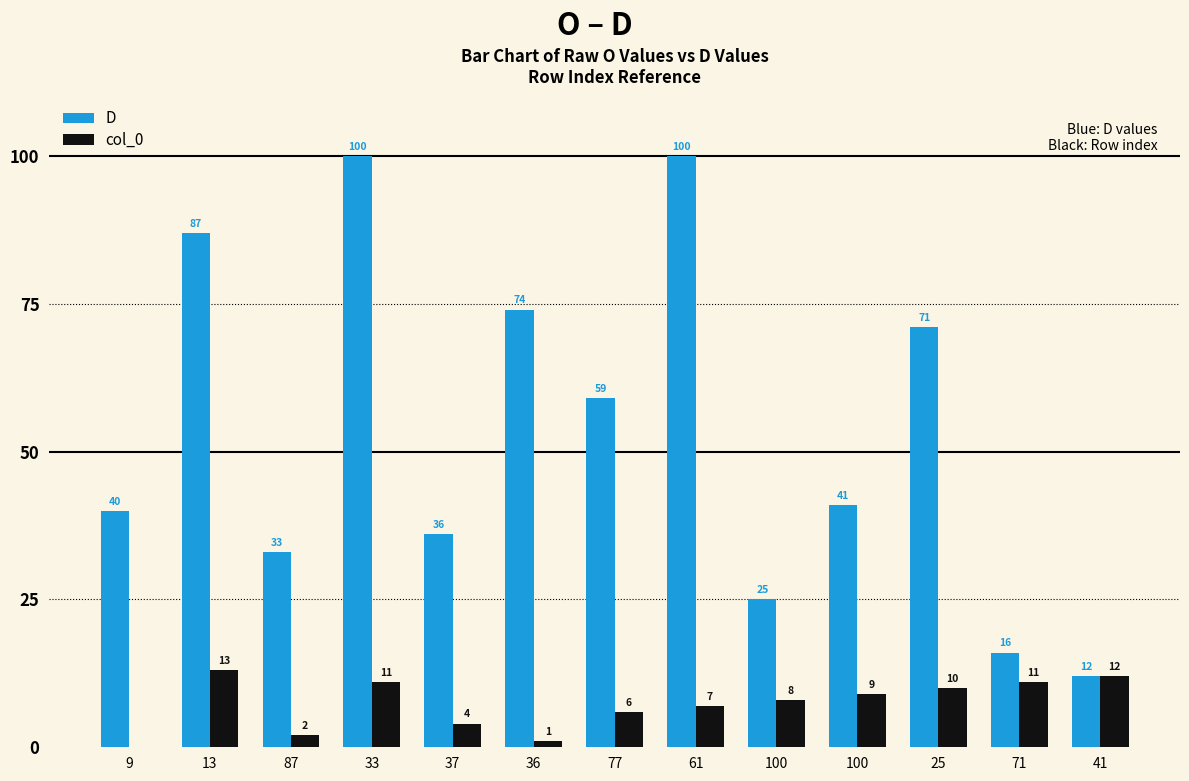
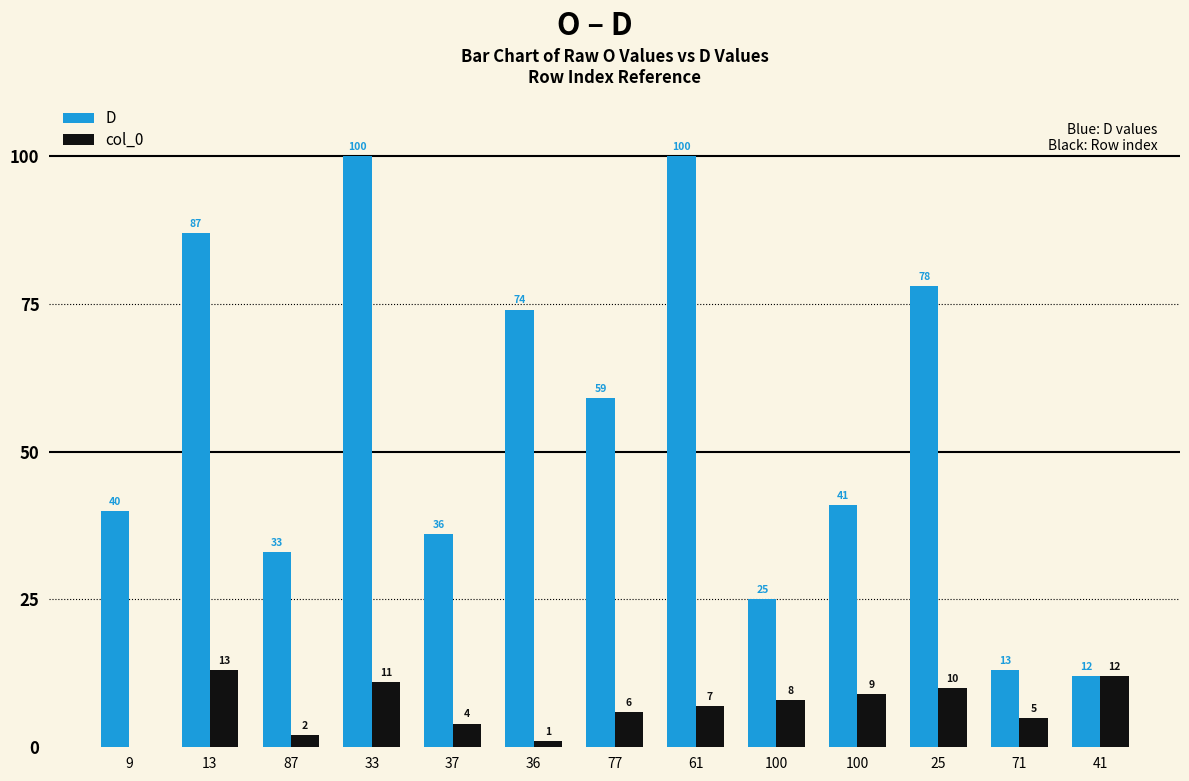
D, 25: 71 -> 78
D, 71: 16 -> 13
col_0, 71: 11 -> 5
